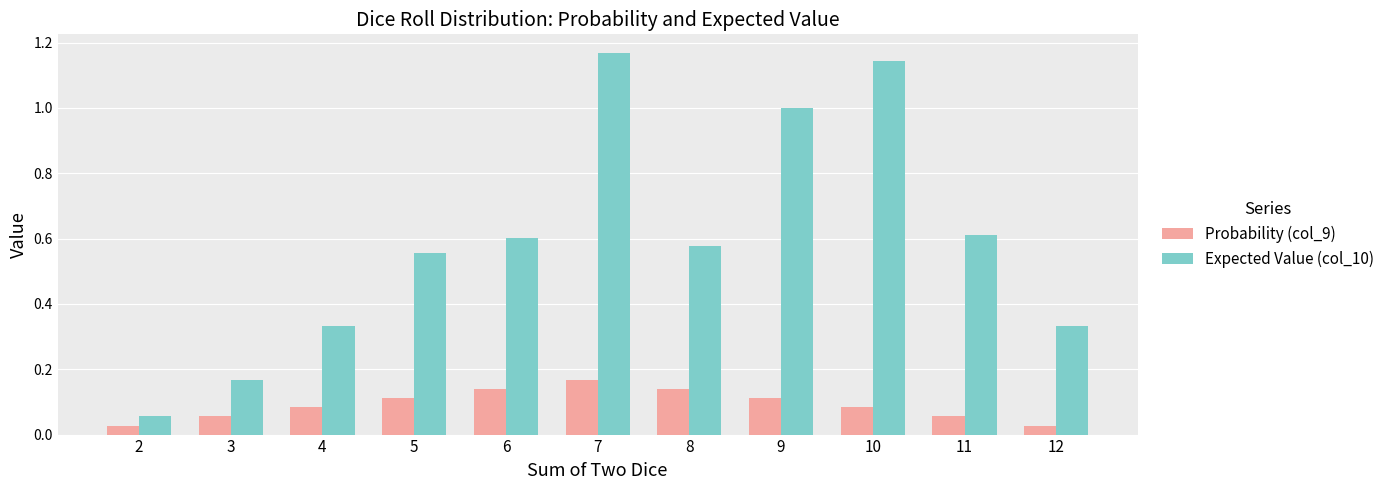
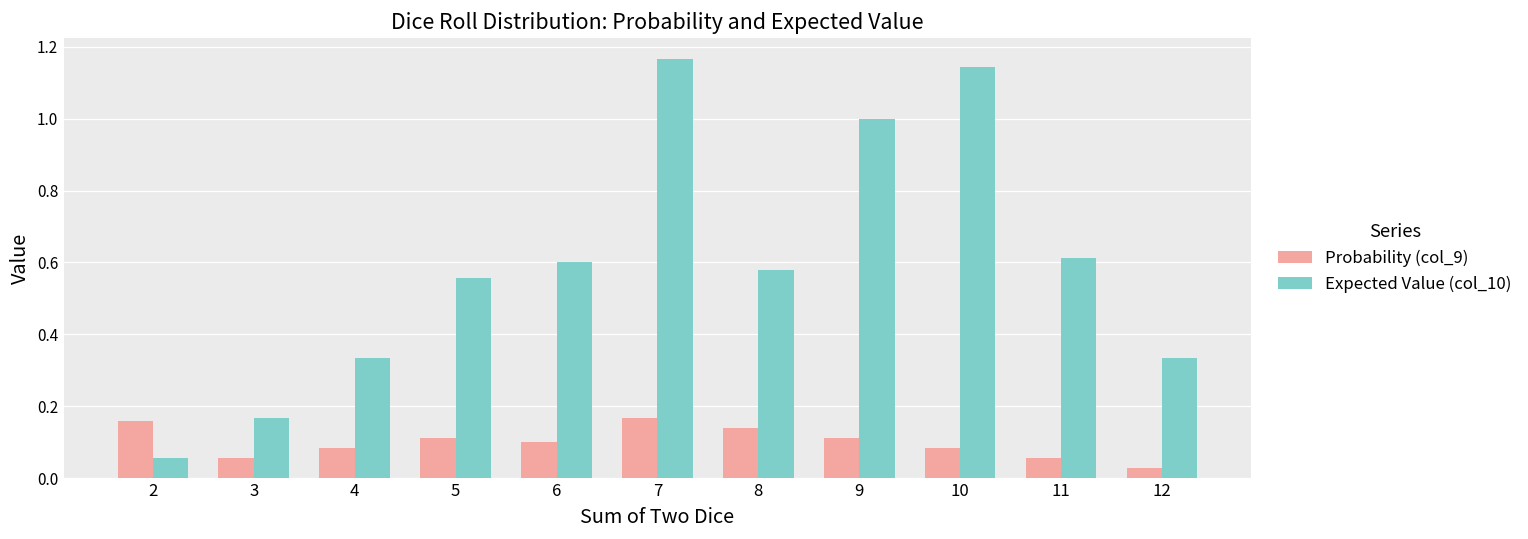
Probability (col_9), 2: 0.03 -> 0.16
Probability (col_9), 6: 0.14 -> 0.10
